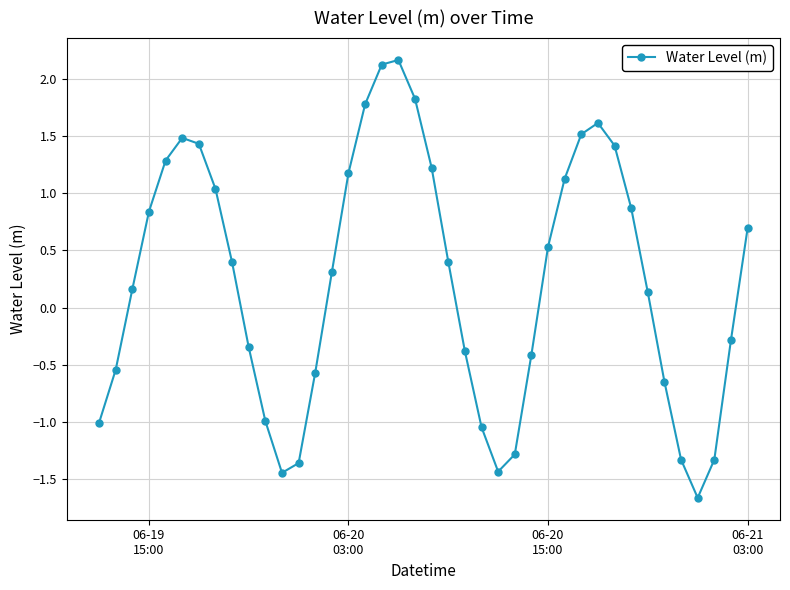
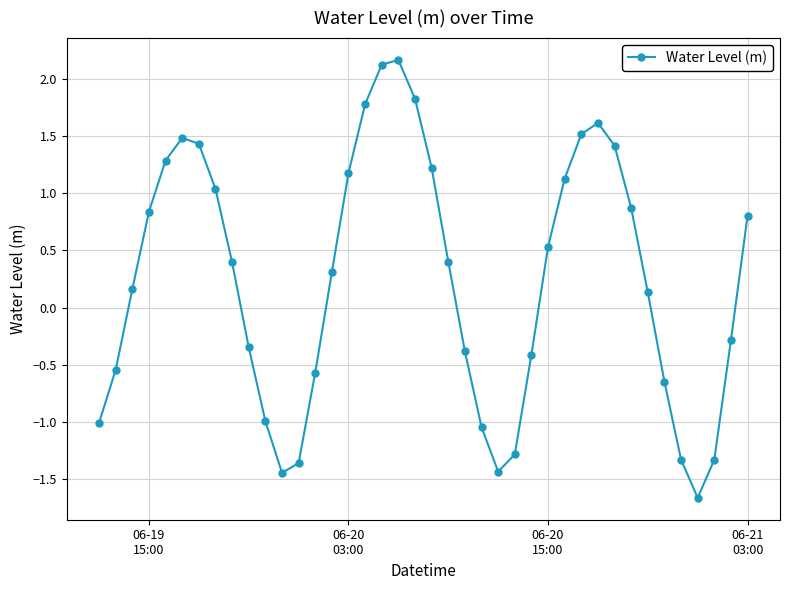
06-21 03:00: 0.69 -> 0.80
